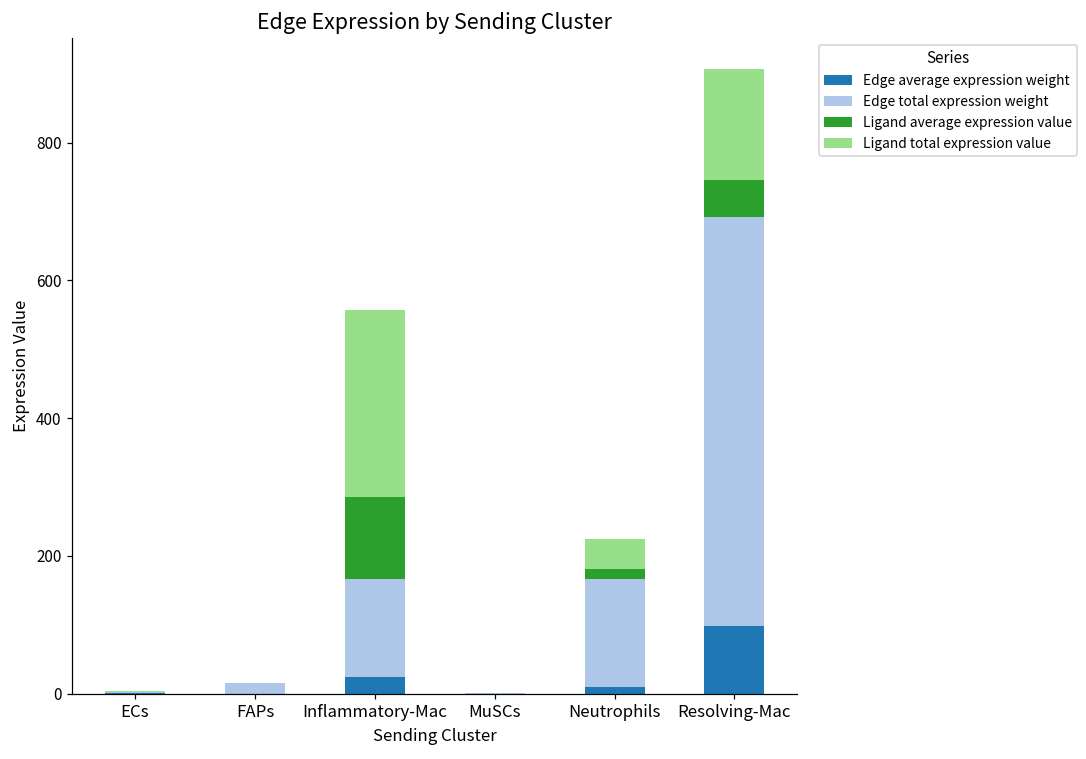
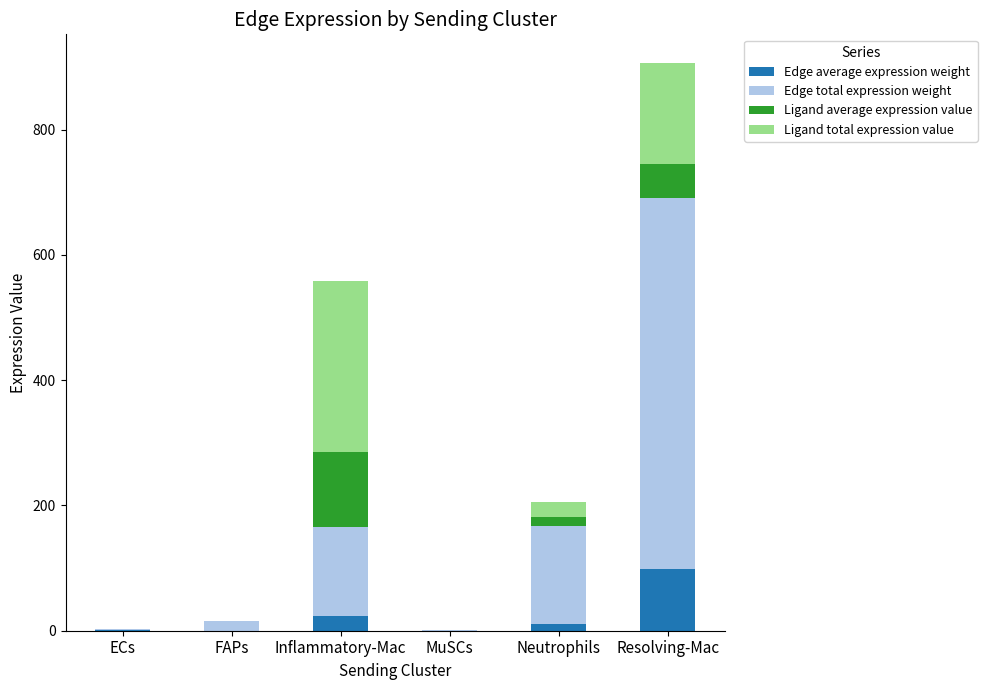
Ligand total expression value, Neutrophils: 40 -> 20
